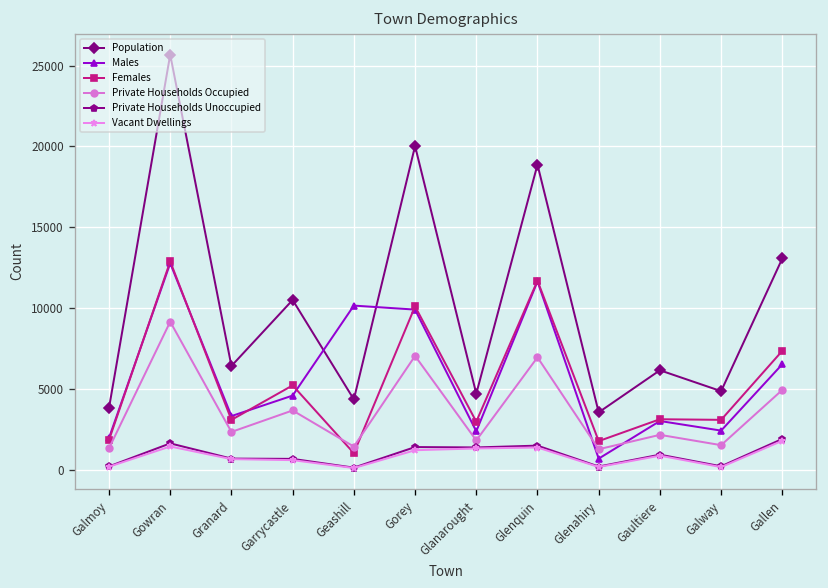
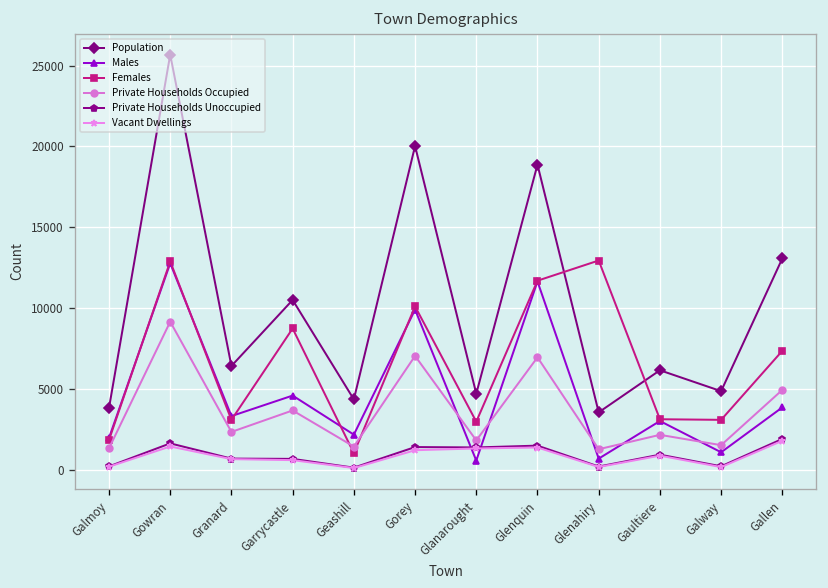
Females, Garrycastle: 5200 -> 8700
Males, Geashill: 10200 -> 2200
Males, Glanarought: 2400 -> 600
Females, Glenahiry: 1800 -> 13000
Males, Galway: 2400 -> 1100
Males, Gallen: 6500 -> 3900
